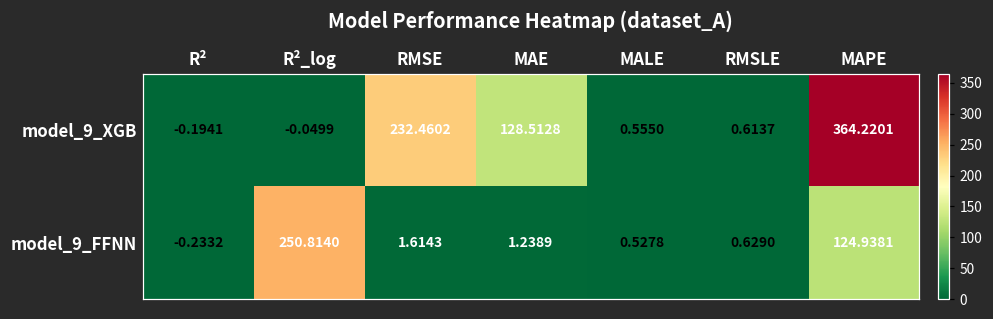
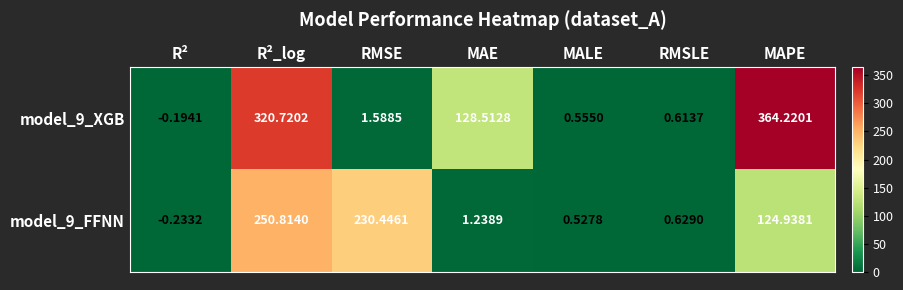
model_9_XGB, R²_log: -0.0499 -> 320.7202
model_9_XGB, RMSE: 232.4602 -> 1.5885
model_9_FFNN, RMSE: 1.6143 -> 230.4461
